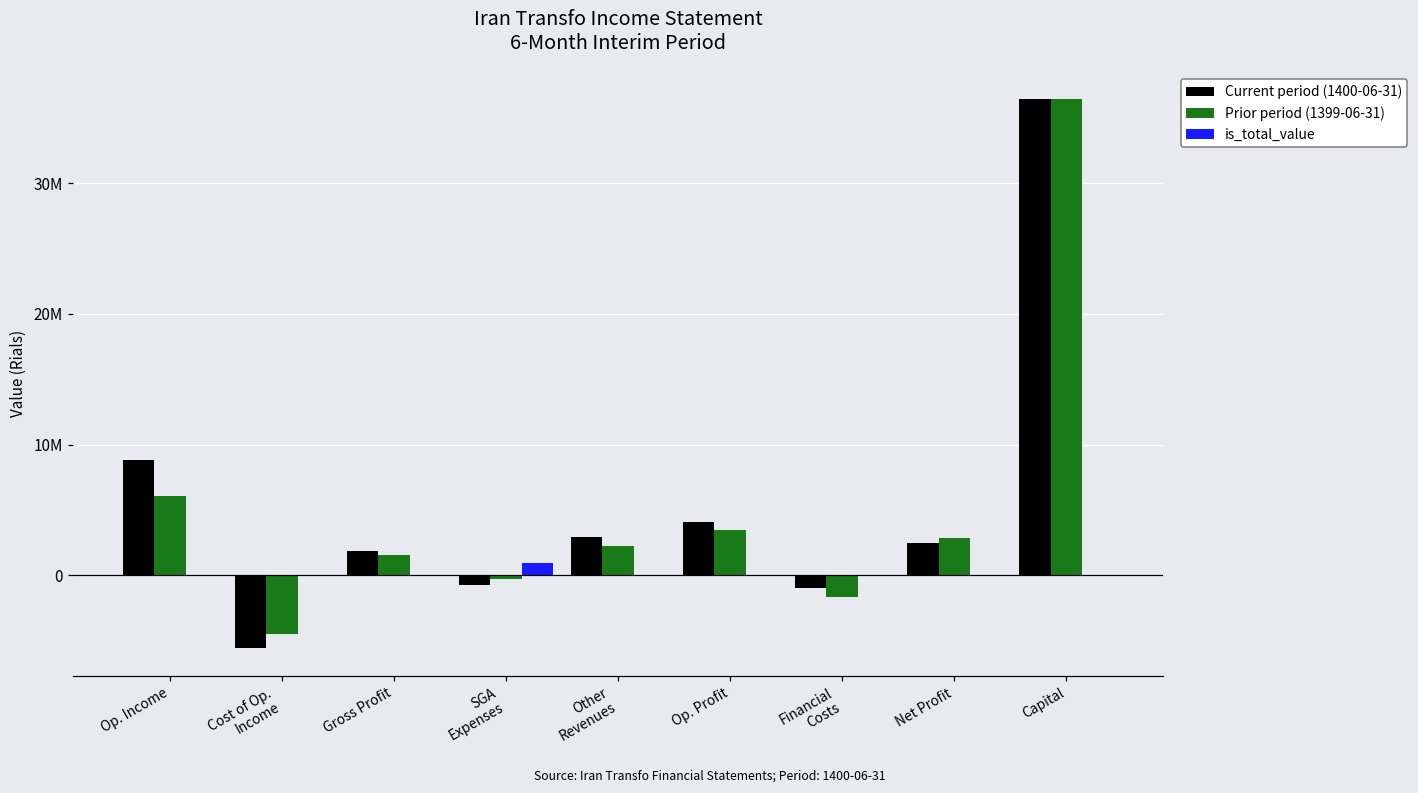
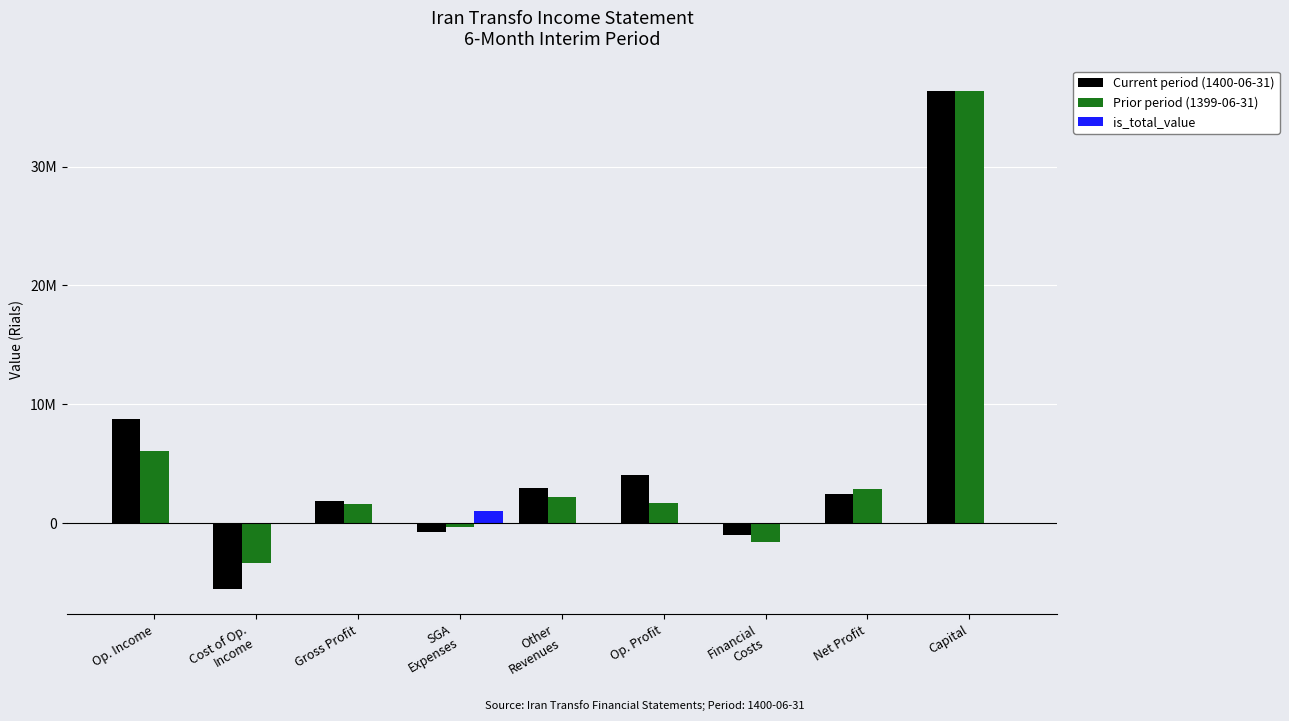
Prior period (1399-06-31), Cost of Op. Income: -4500000 -> -3300000
Prior period (1399-06-31), Op. Profit: 3500000 -> 1700000
